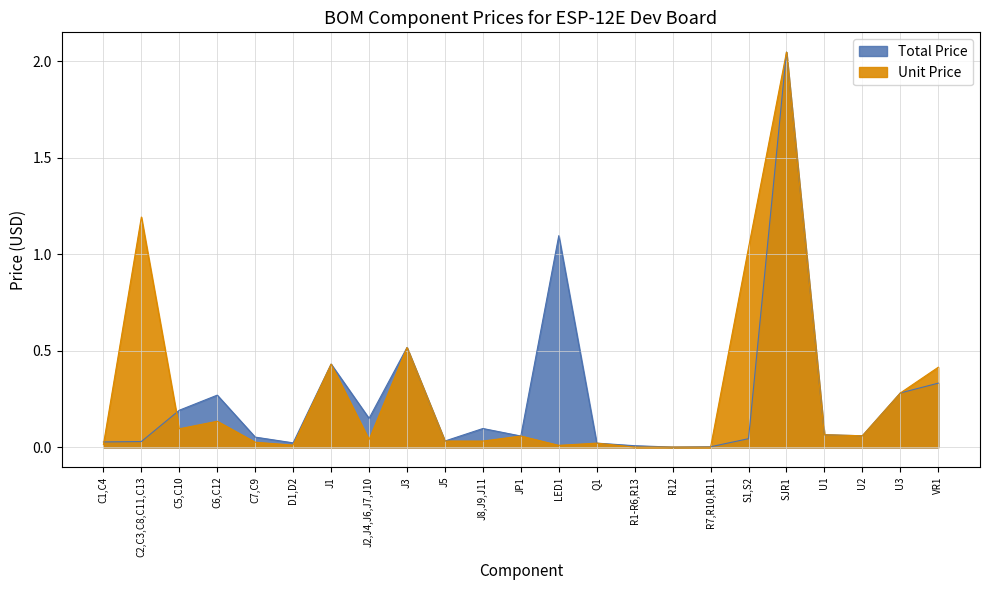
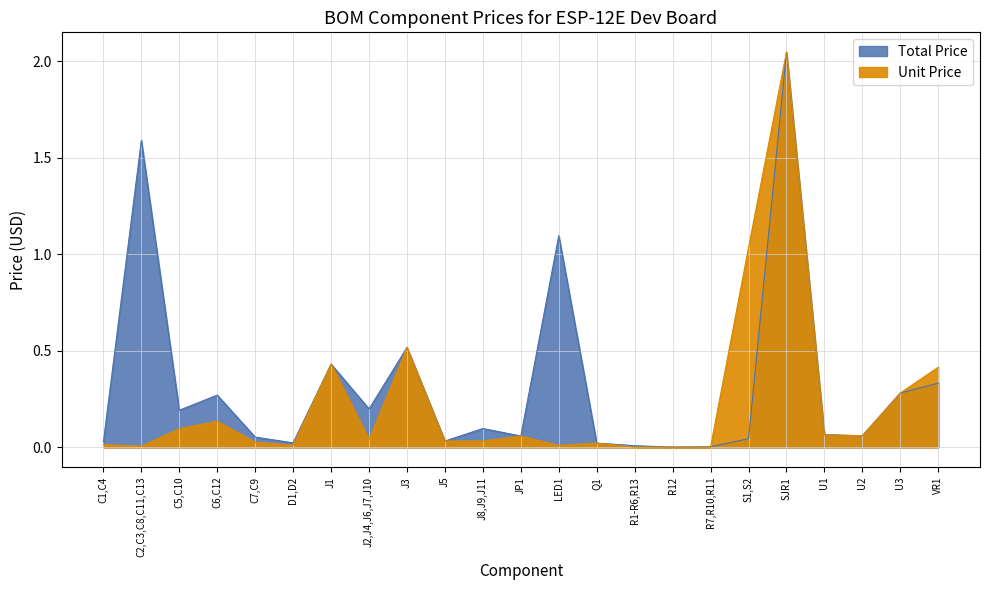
Total Price, C2,C3,C8,C11,C13: 0.03 -> 1.59
Unit Price, C2,C3,C8,C11,C13: 1.19 -> 0.01
Total Price, J2,J4,J6,J7,J10: 0.15 -> 0.20
